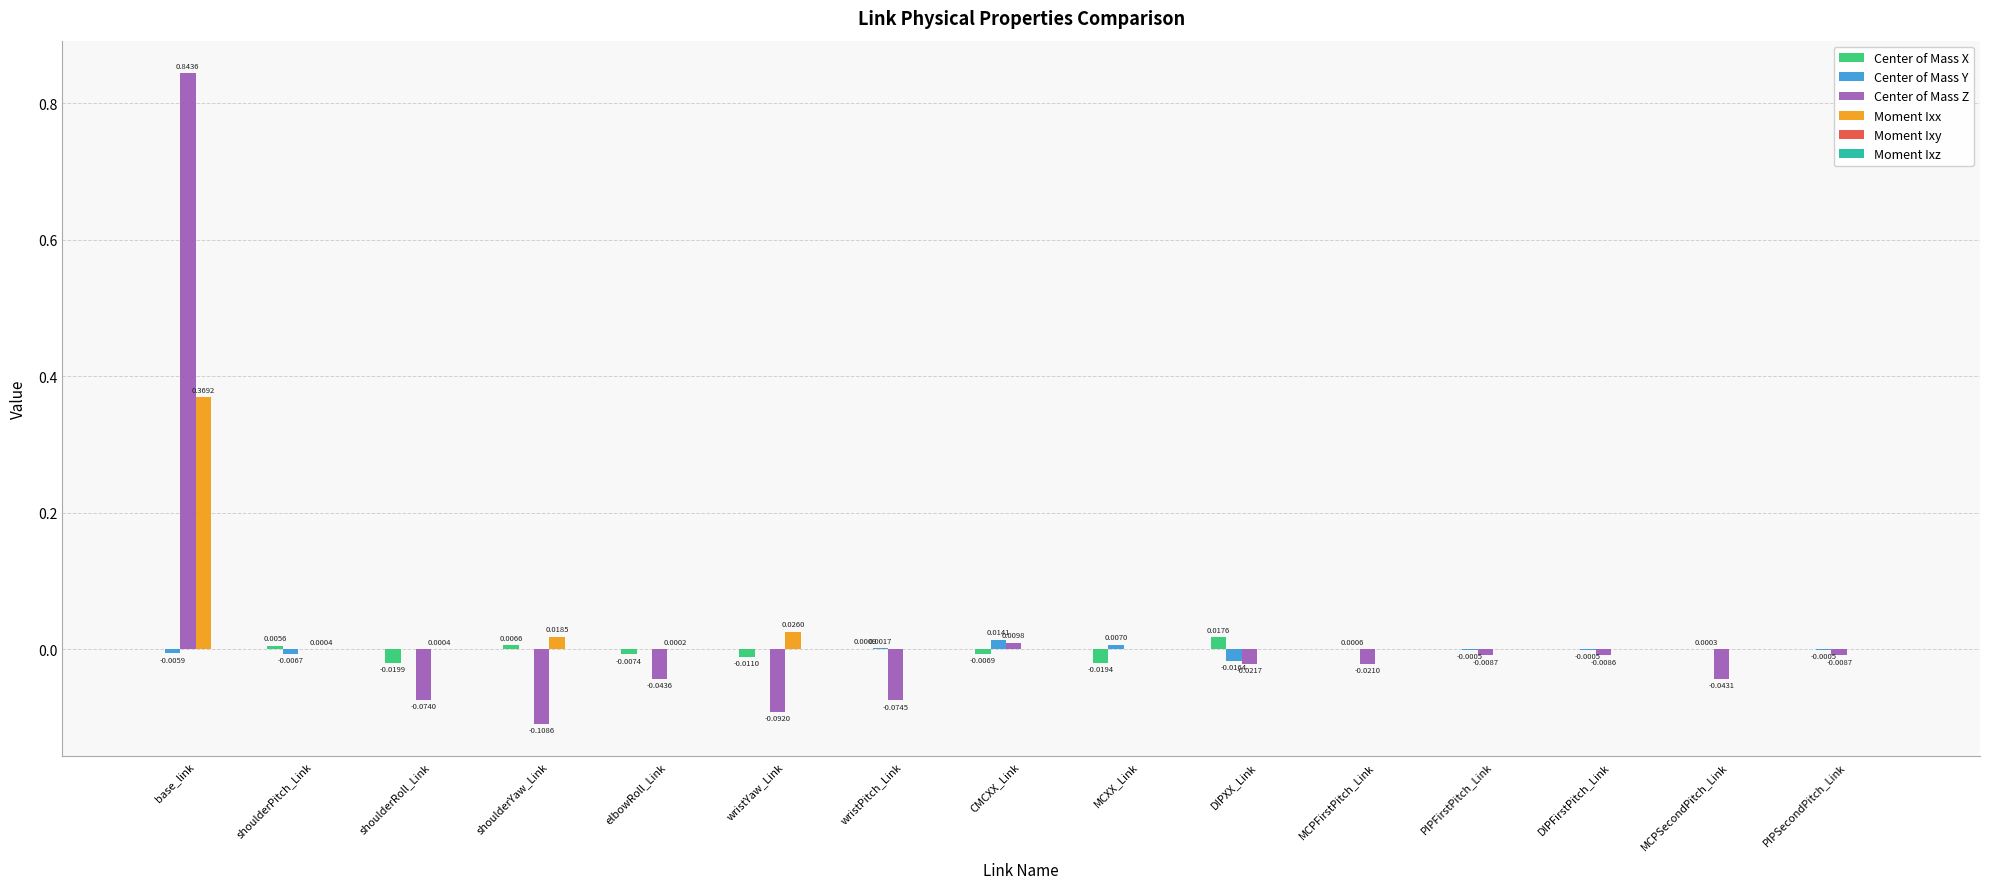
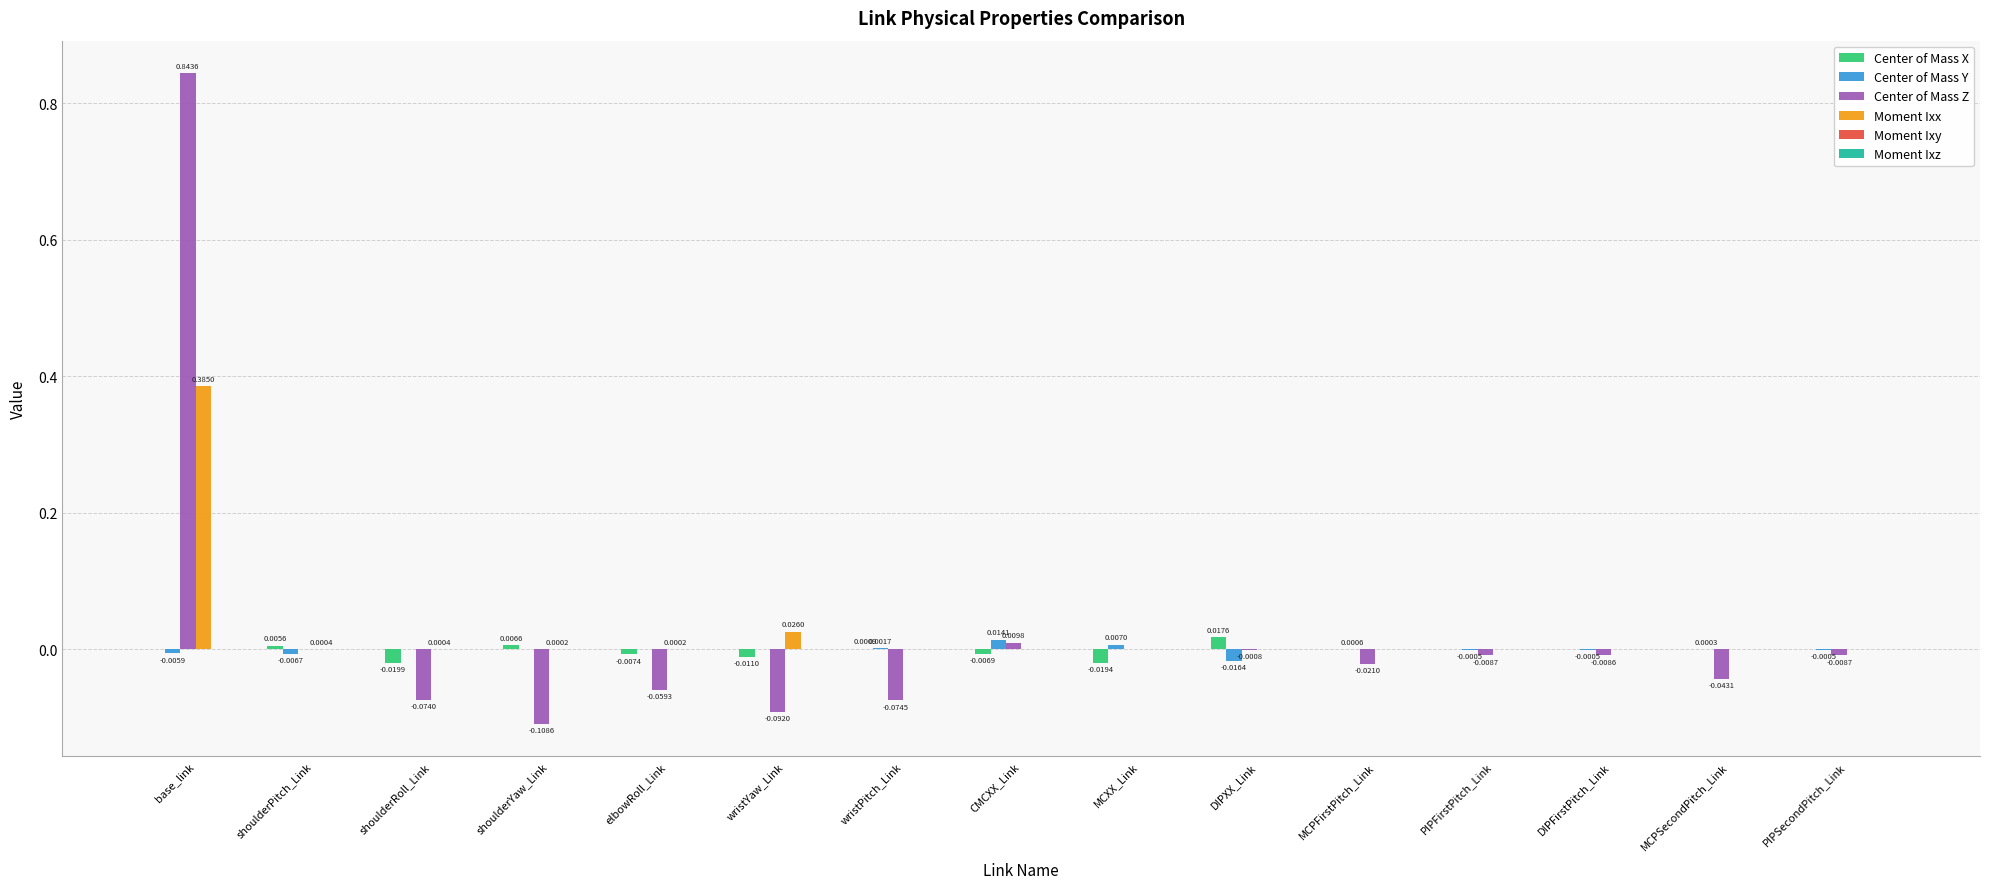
Moment Ixx, base_link: 0.3692 -> 0.3850
Moment Ixx, shoulderYaw_Link: 0.0185 -> 0.0002
Center of Mass Z, elbowRoll_Link: -0.0436 -> -0.0593
Center of Mass Z, DIPXX_Link: -0.0217 -> -0.0008
